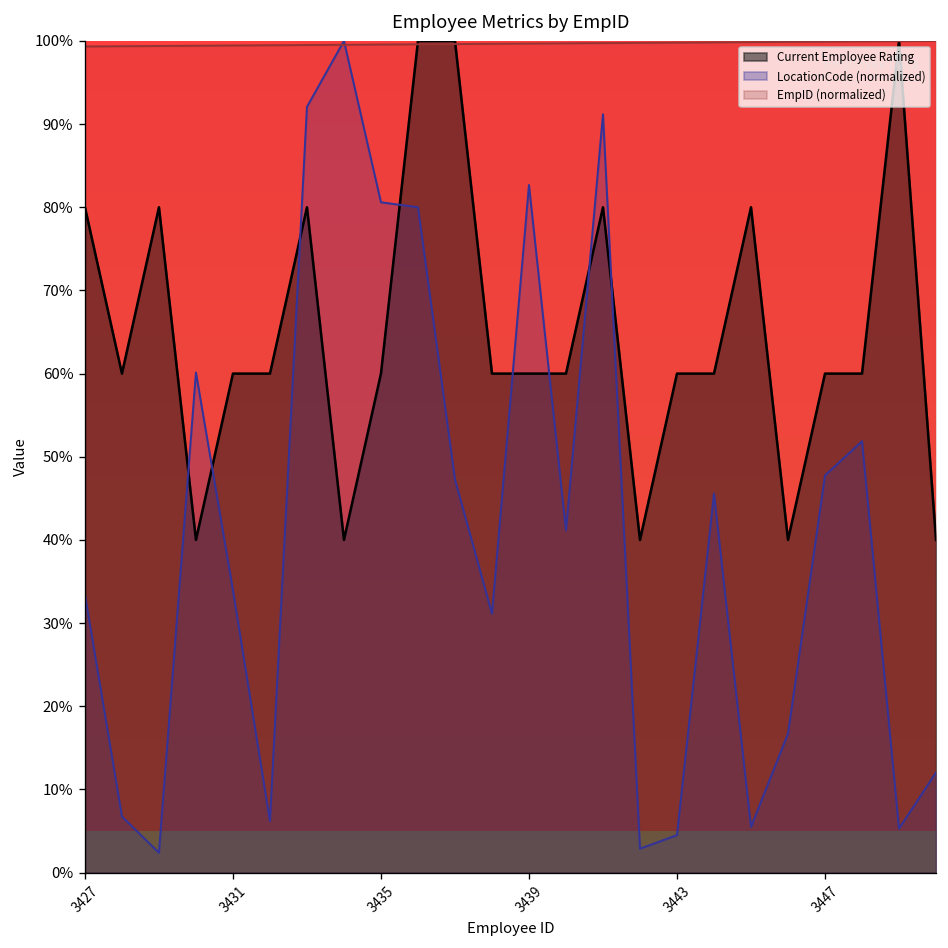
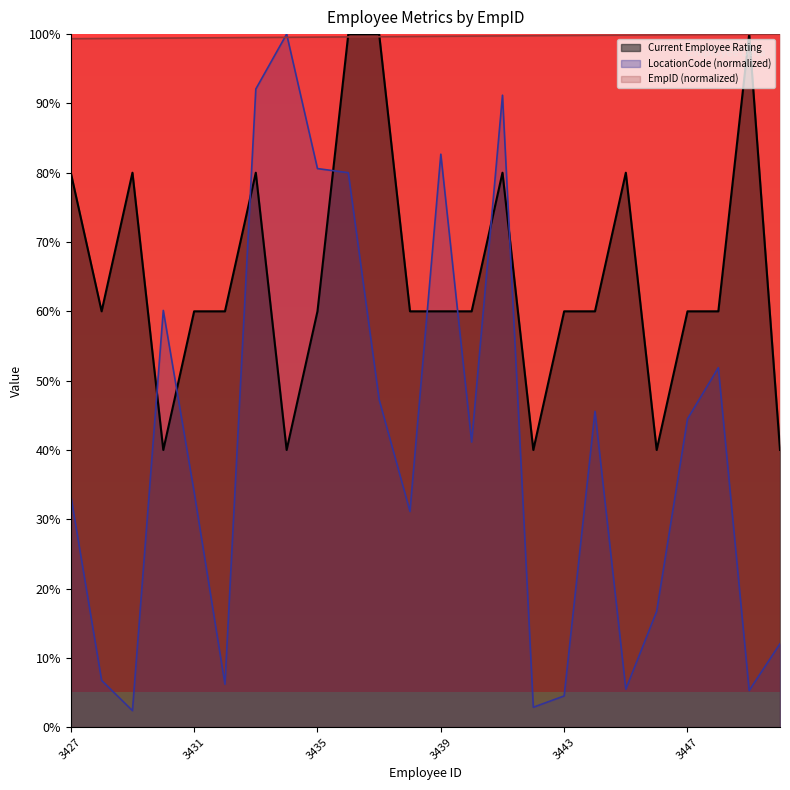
LocationCode (normalized), 3447: 48% -> 44%
